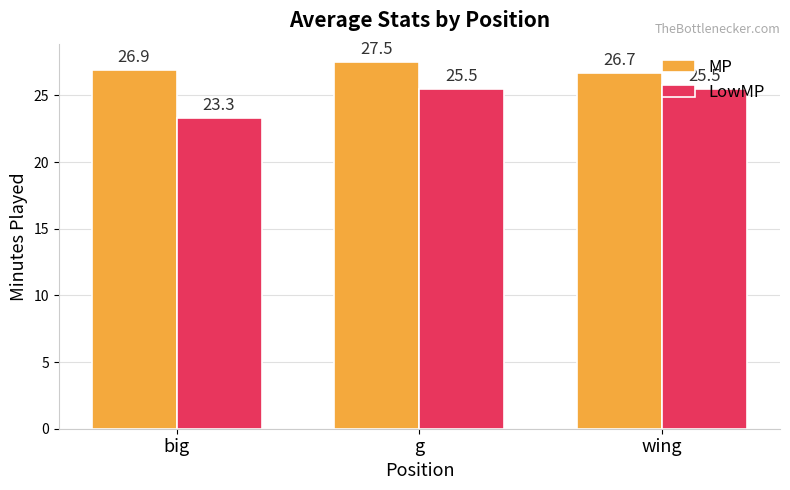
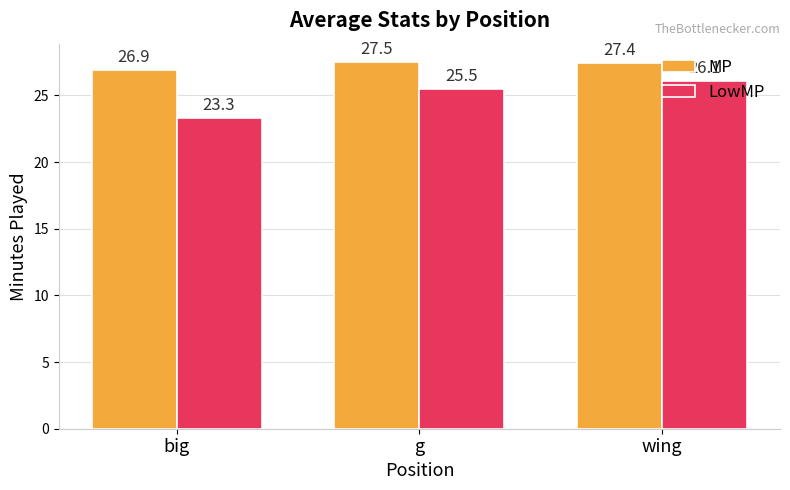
MP, wing: 26.7 -> 27.4
LowMP, wing: 25.5 -> 26.1
